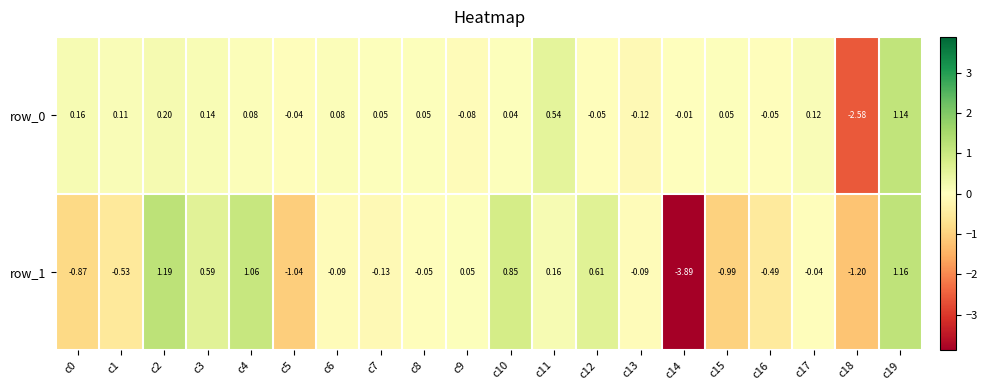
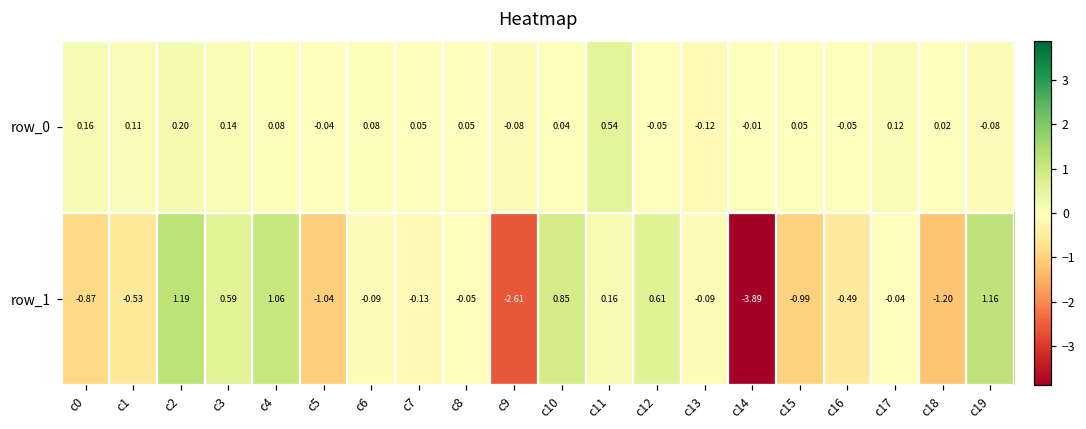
row_0, c18: -2.58 -> 0.02
row_0, c19: 1.14 -> -0.08
row_1, c9: 0.05 -> -2.61
